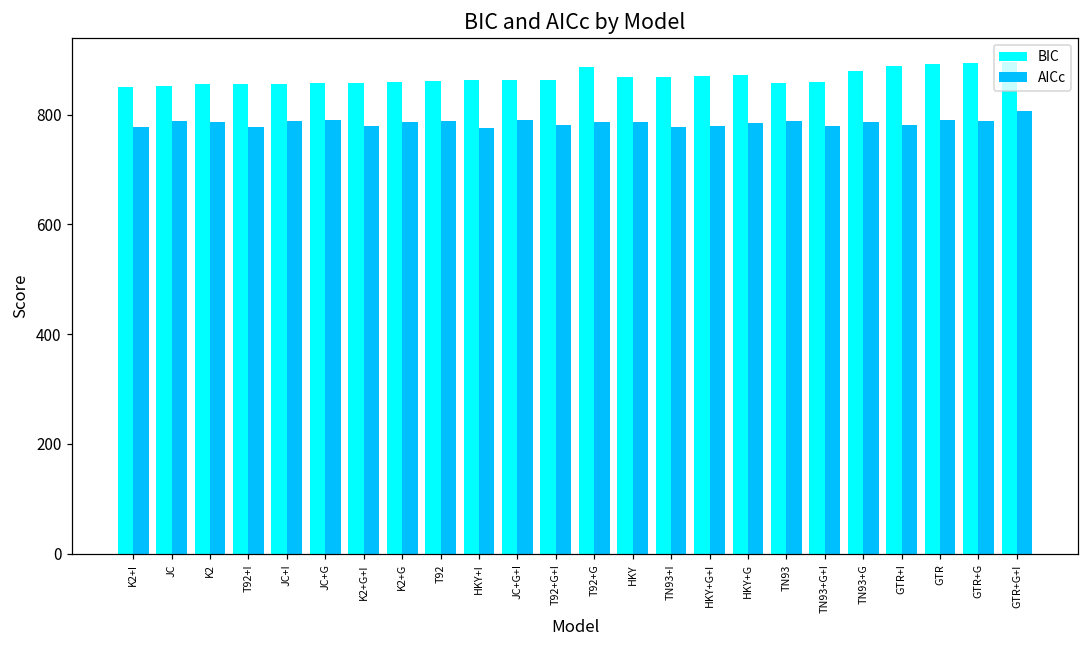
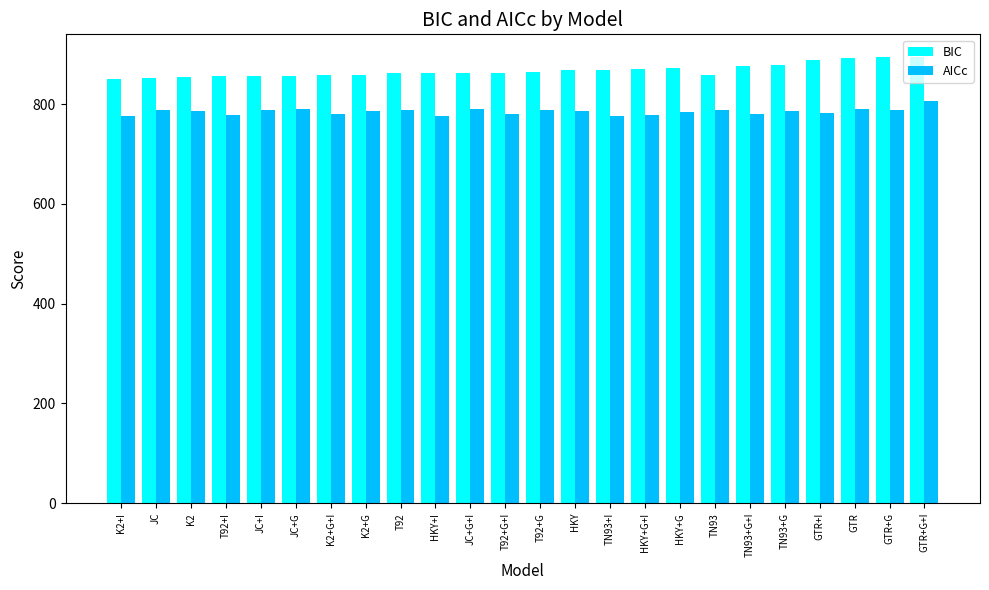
BIC, T92+G: 890 -> 870
BIC, TN93+G+I: 860 -> 880
